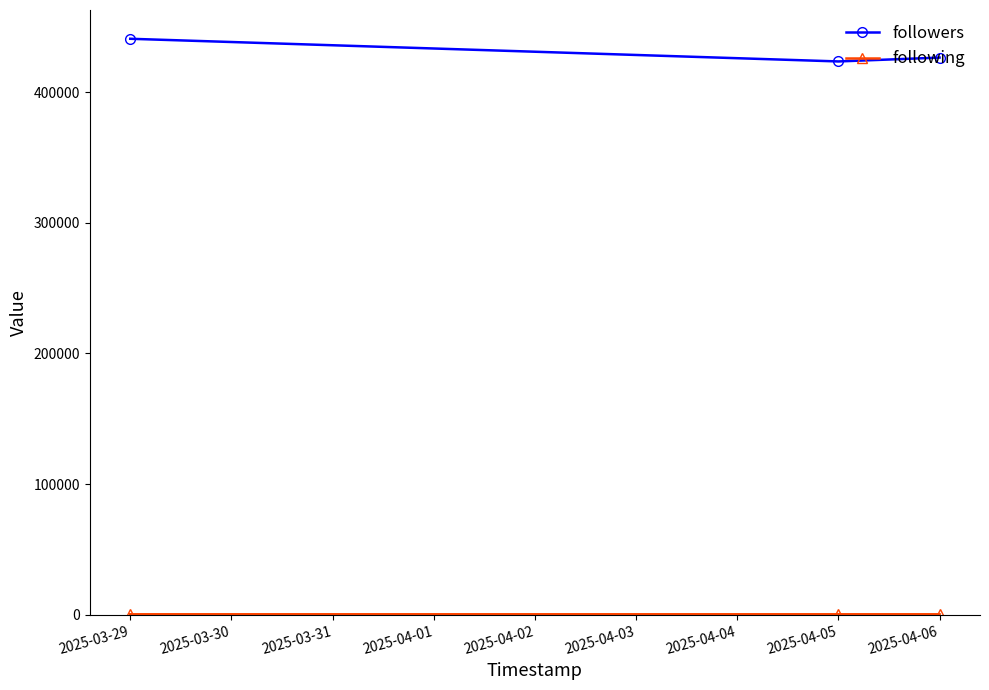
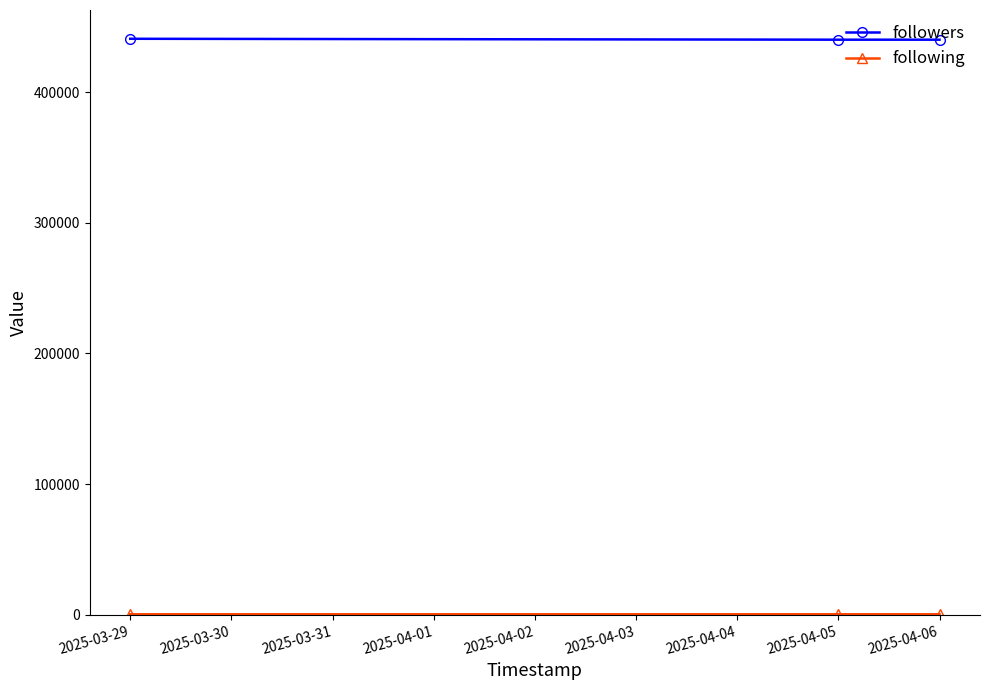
followers, 2025-04-05: 424000 -> 440000
followers, 2025-04-06: 426000 -> 440000
